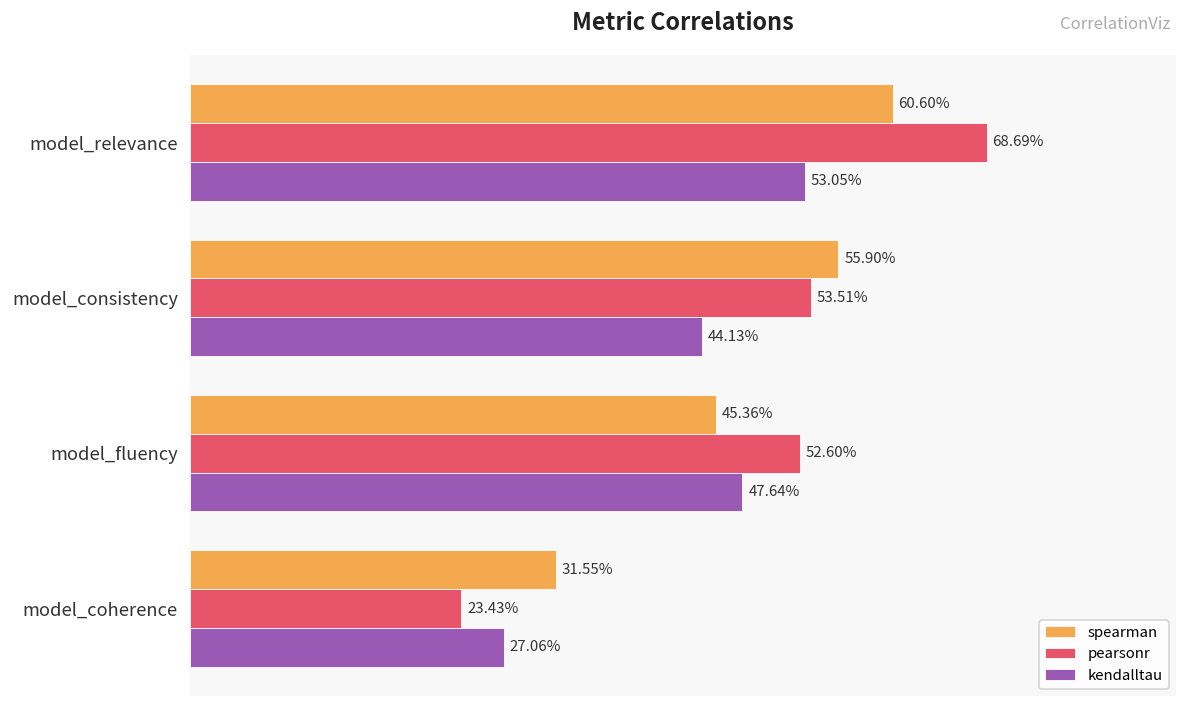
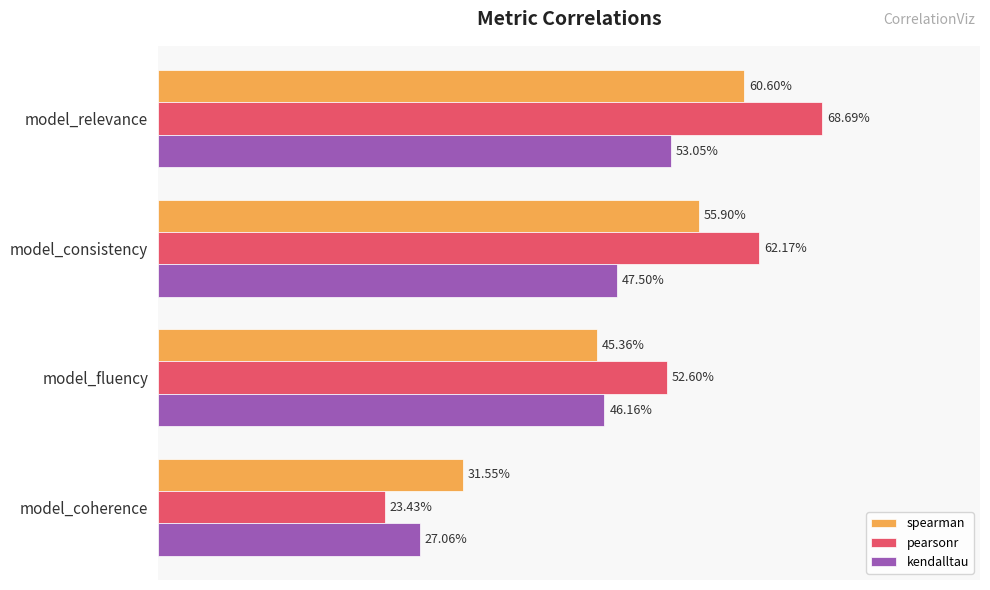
pearsonr, model_consistency: 53.51% -> 62.17%
kendalltau, model_consistency: 44.13% -> 47.50%
kendalltau, model_fluency: 47.64% -> 46.16%
